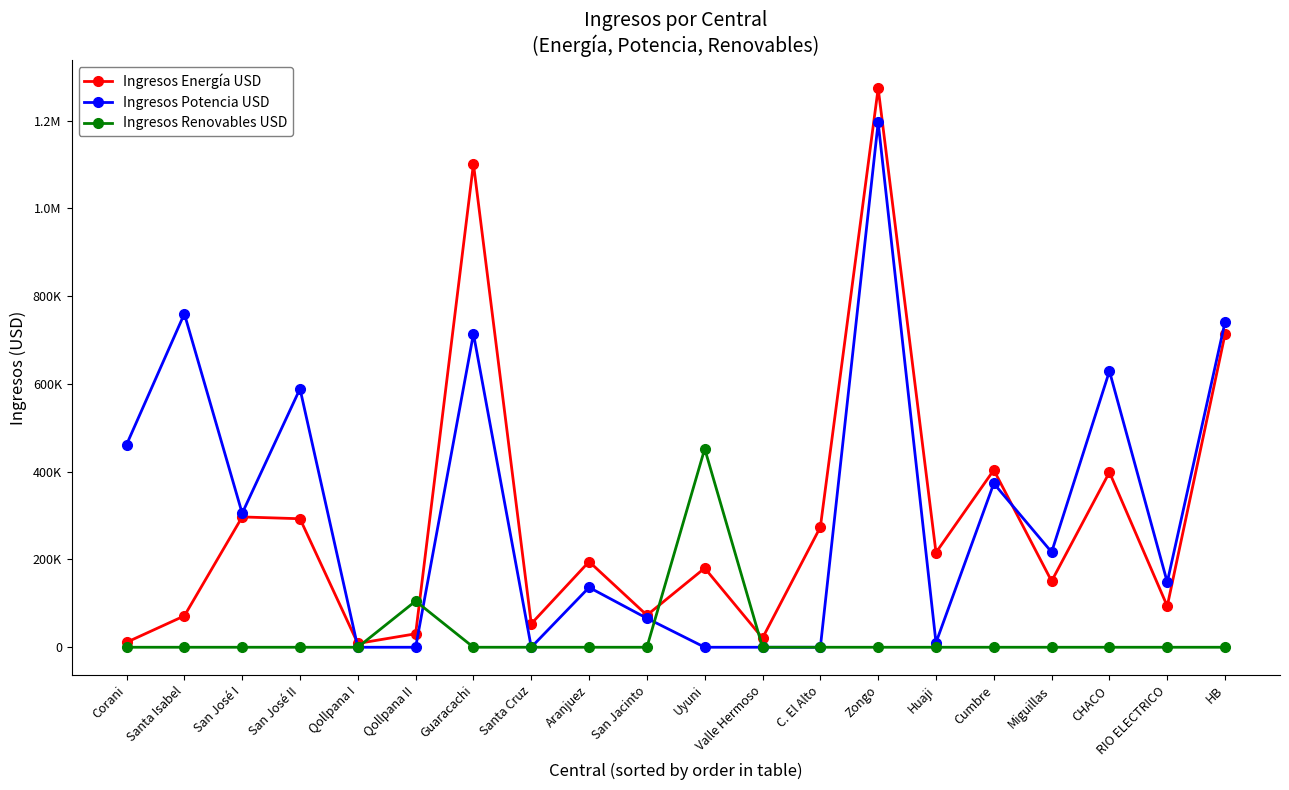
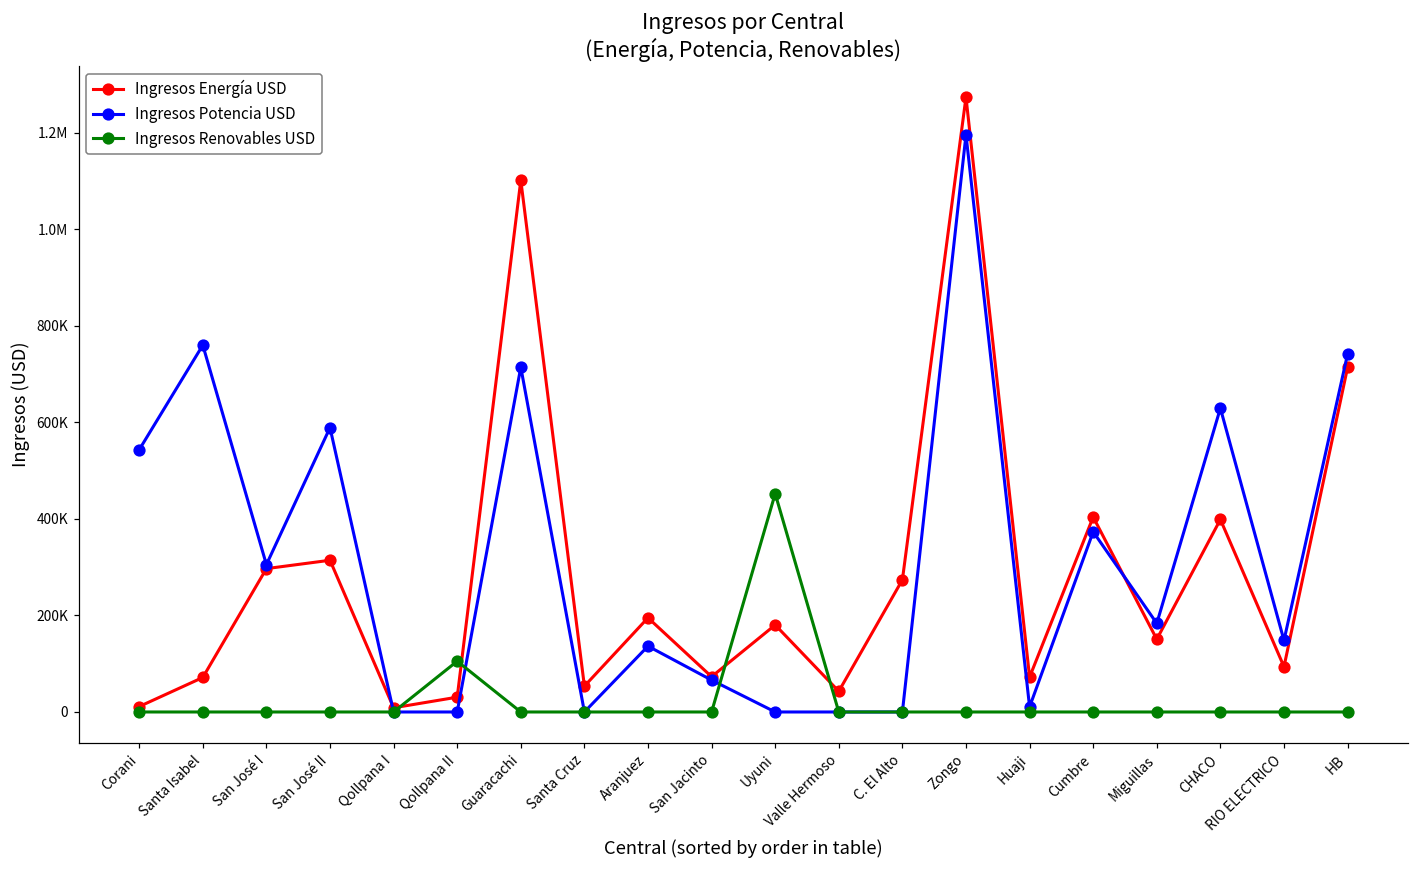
Ingresos Potencia USD, Corani: 460000 -> 540000
Ingresos Energía USD, San José II: 290000 -> 310000
Ingresos Energía USD, Valle Hermoso: 20000 -> 40000
Ingresos Energía USD, Huaji: 220000 -> 70000
Ingresos Potencia USD, Miguillas: 220000 -> 180000
